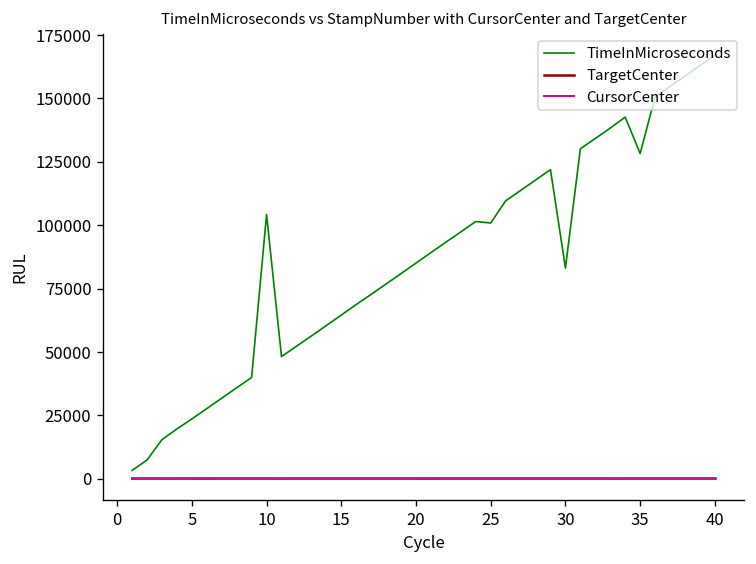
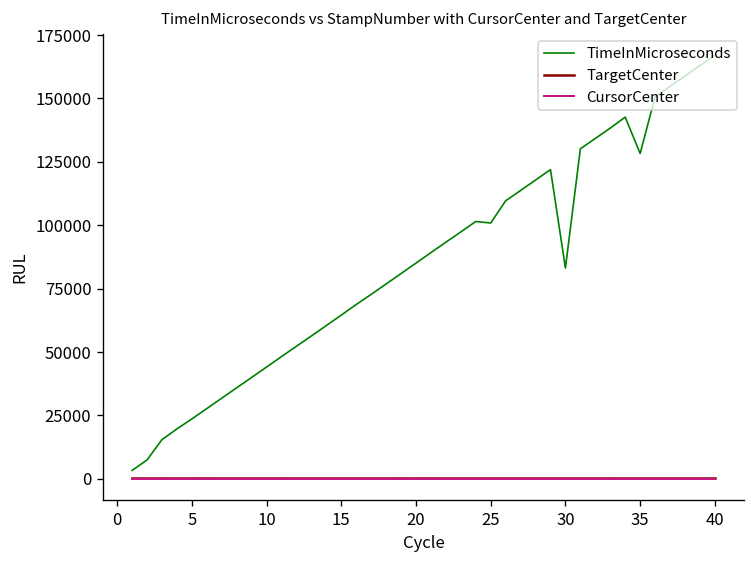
TimeInMicroseconds, 10: 104000 -> 44000
